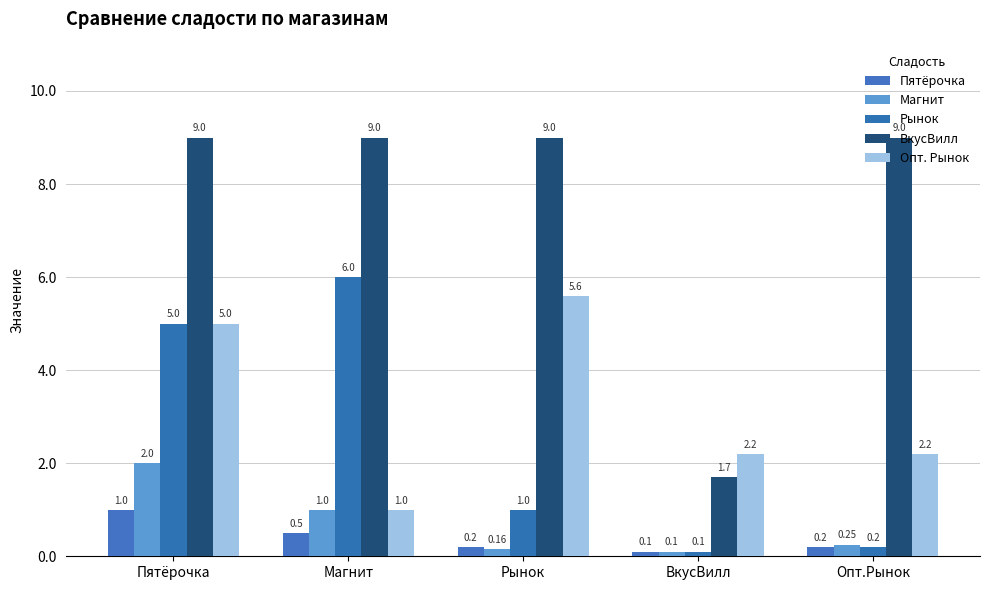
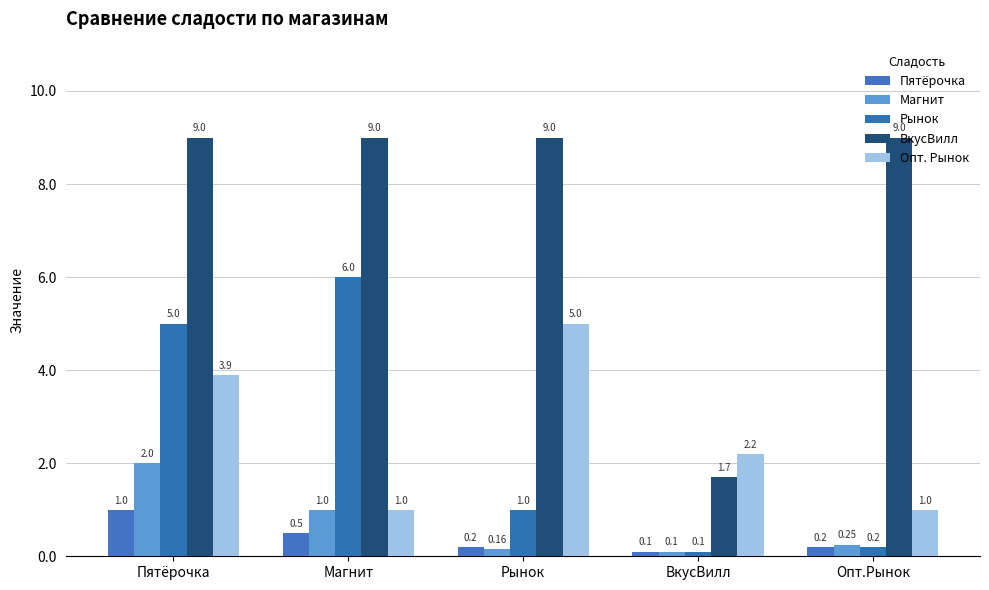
Опт. Рынок, Пятёрочка: 5.0 -> 3.9
Опт. Рынок, Рынок: 5.6 -> 5.0
Опт. Рынок, Опт.Рынок: 2.2 -> 1.0
